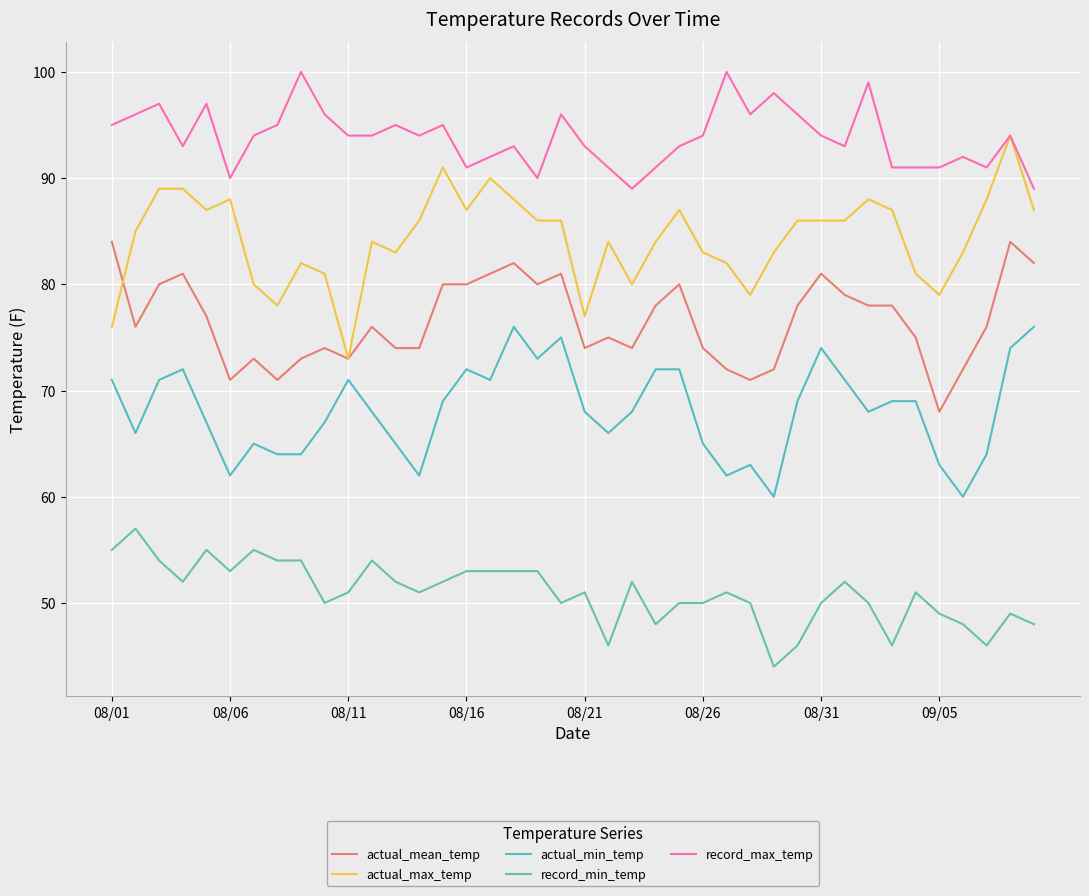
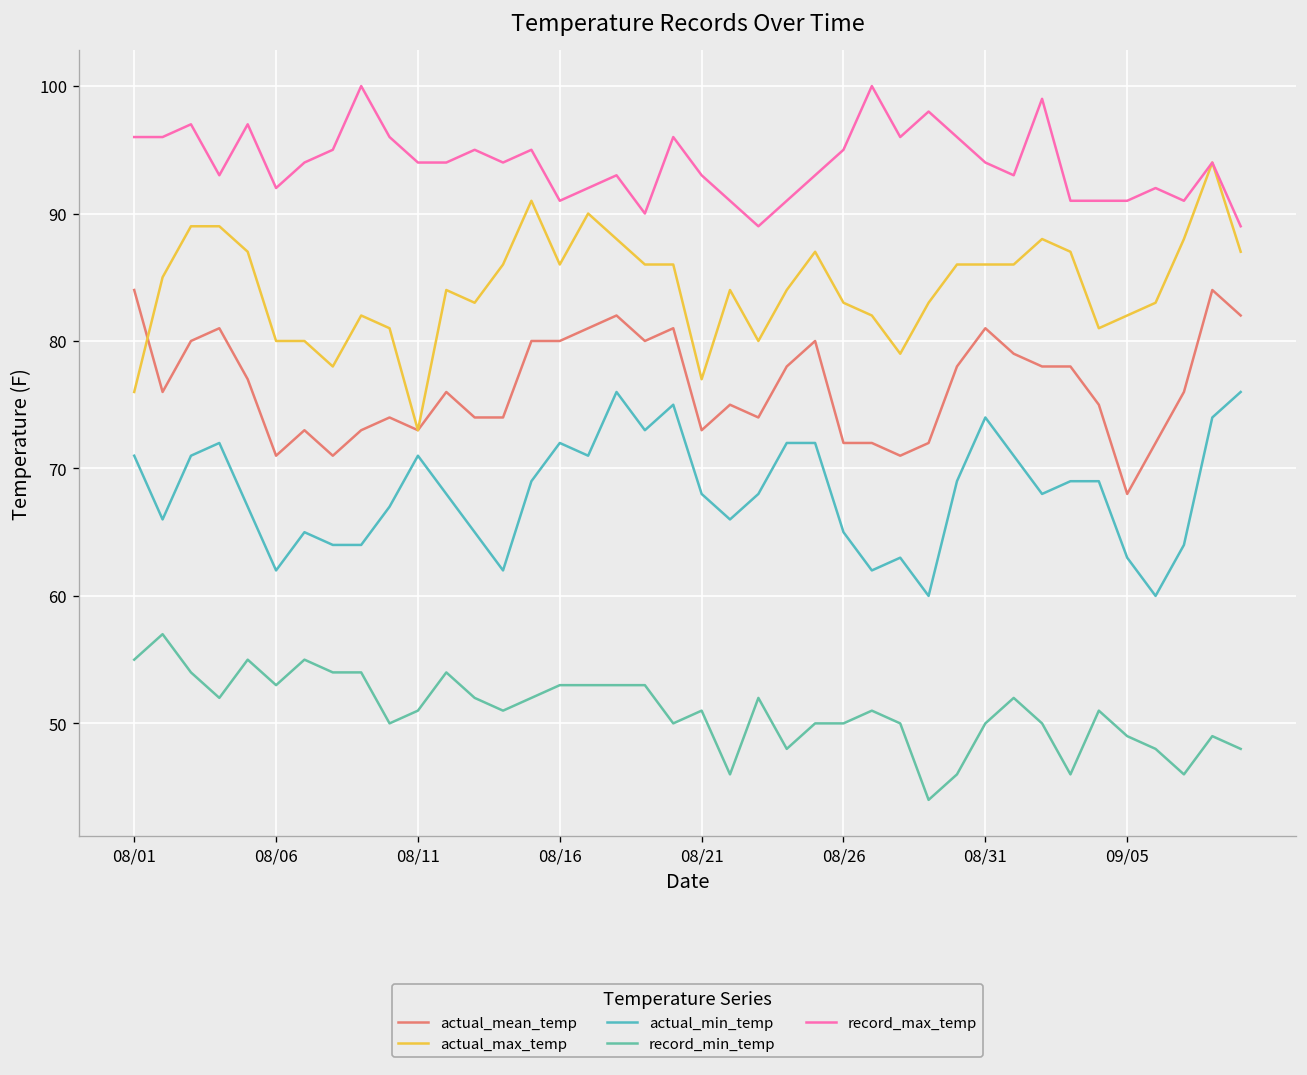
record_max_temp, 08/01: 95 -> 96
actual_max_temp, 08/06: 88 -> 80
record_max_temp, 08/06: 90 -> 92
actual_max_temp, 08/16: 87 -> 86
actual_mean_temp, 08/21: 74 -> 73
actual_mean_temp, 08/26: 74 -> 72
record_max_temp, 08/26: 94 -> 95
actual_max_temp, 09/05: 79 -> 82
